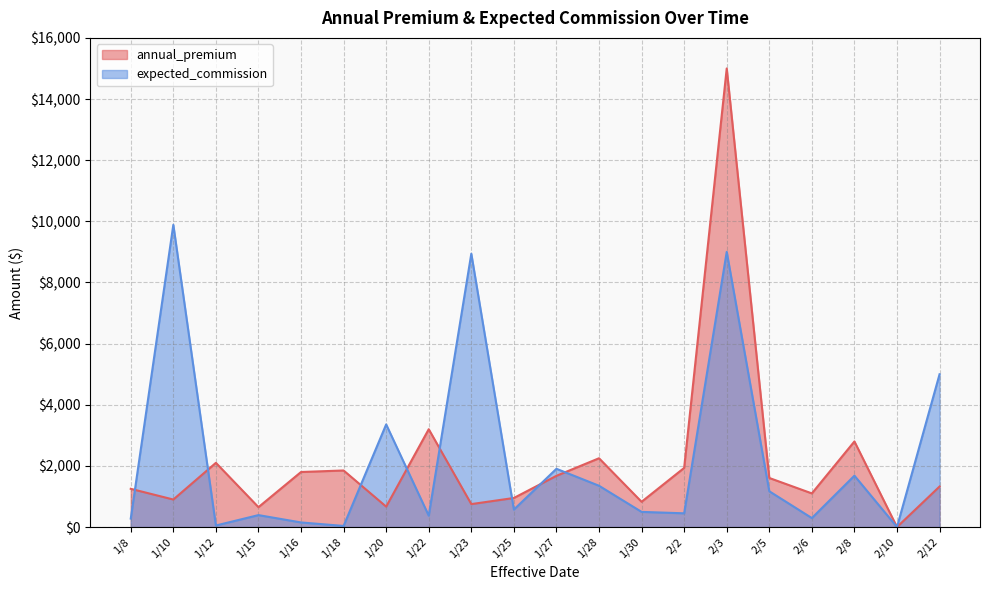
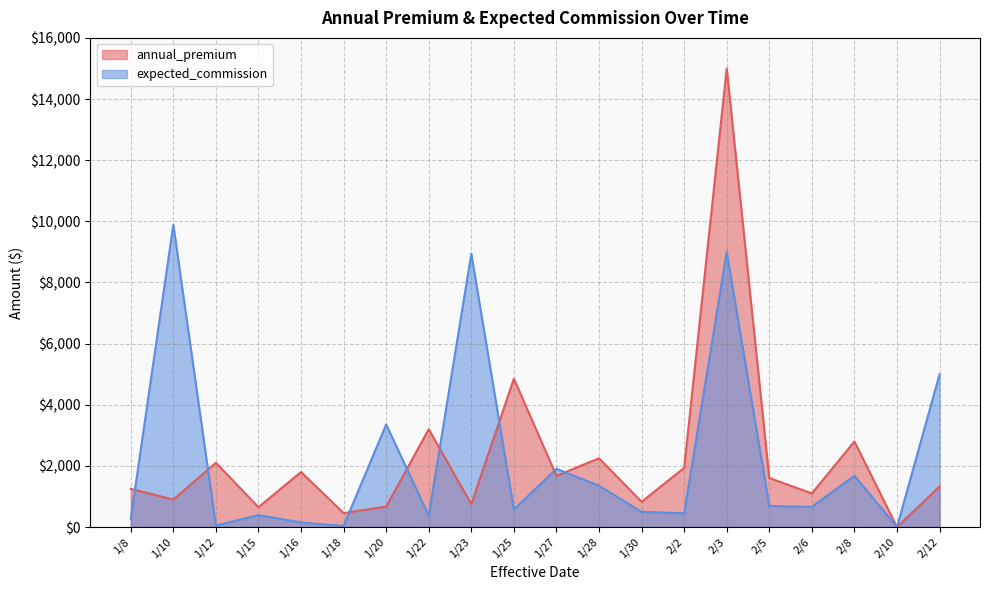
annual_premium, 1/18: $1,900 -> $500
annual_premium, 1/25: $1,000 -> $4,900
expected_commission, 2/5: $1,200 -> $700
expected_commission, 2/6: $300 -> $700
